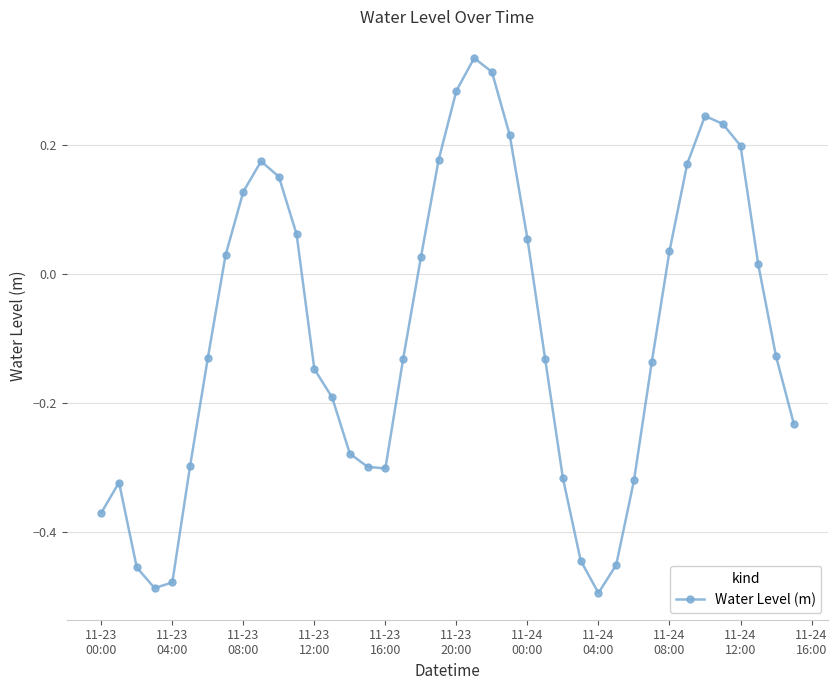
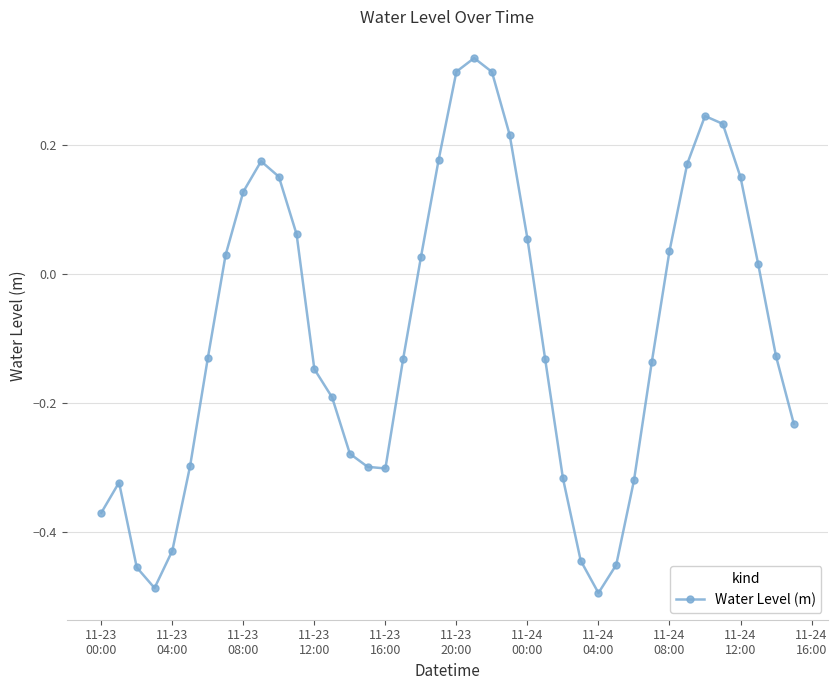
11-23 04:00: -0.48 -> -0.43
11-23 20:00: 0.28 -> 0.31
11-24 12:00: 0.20 -> 0.15
